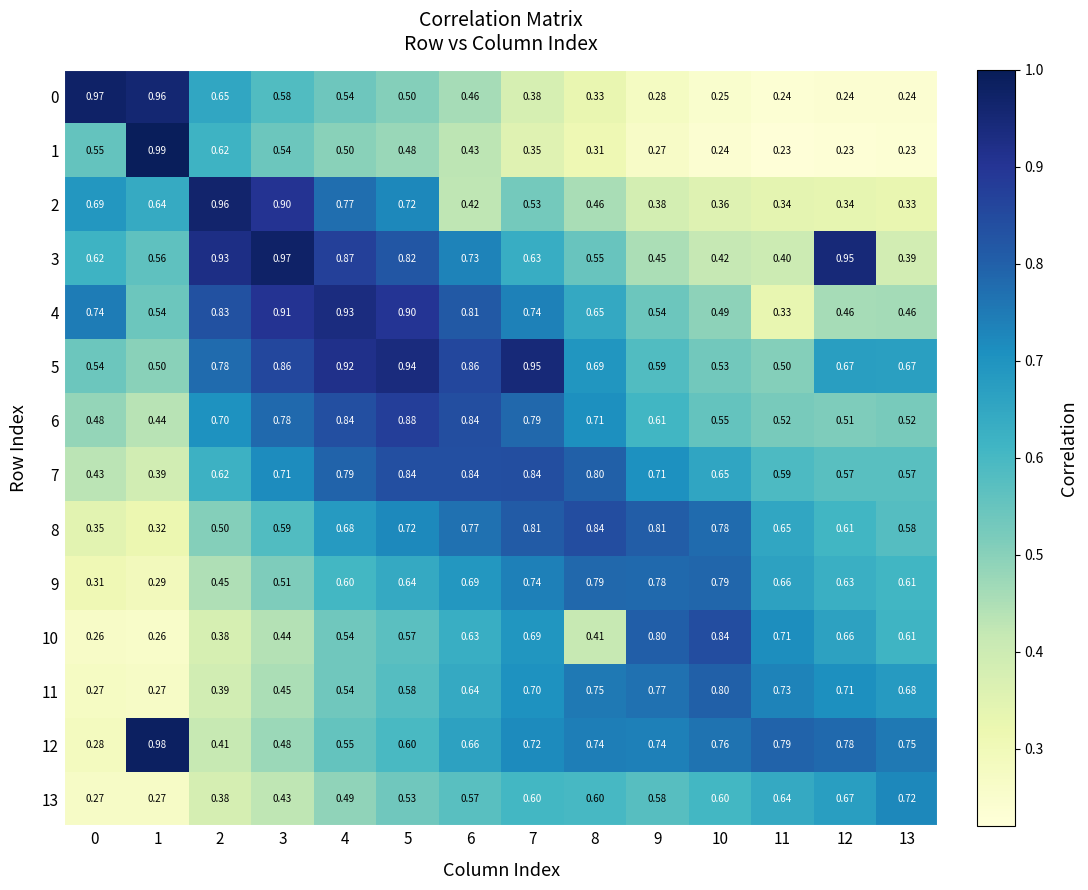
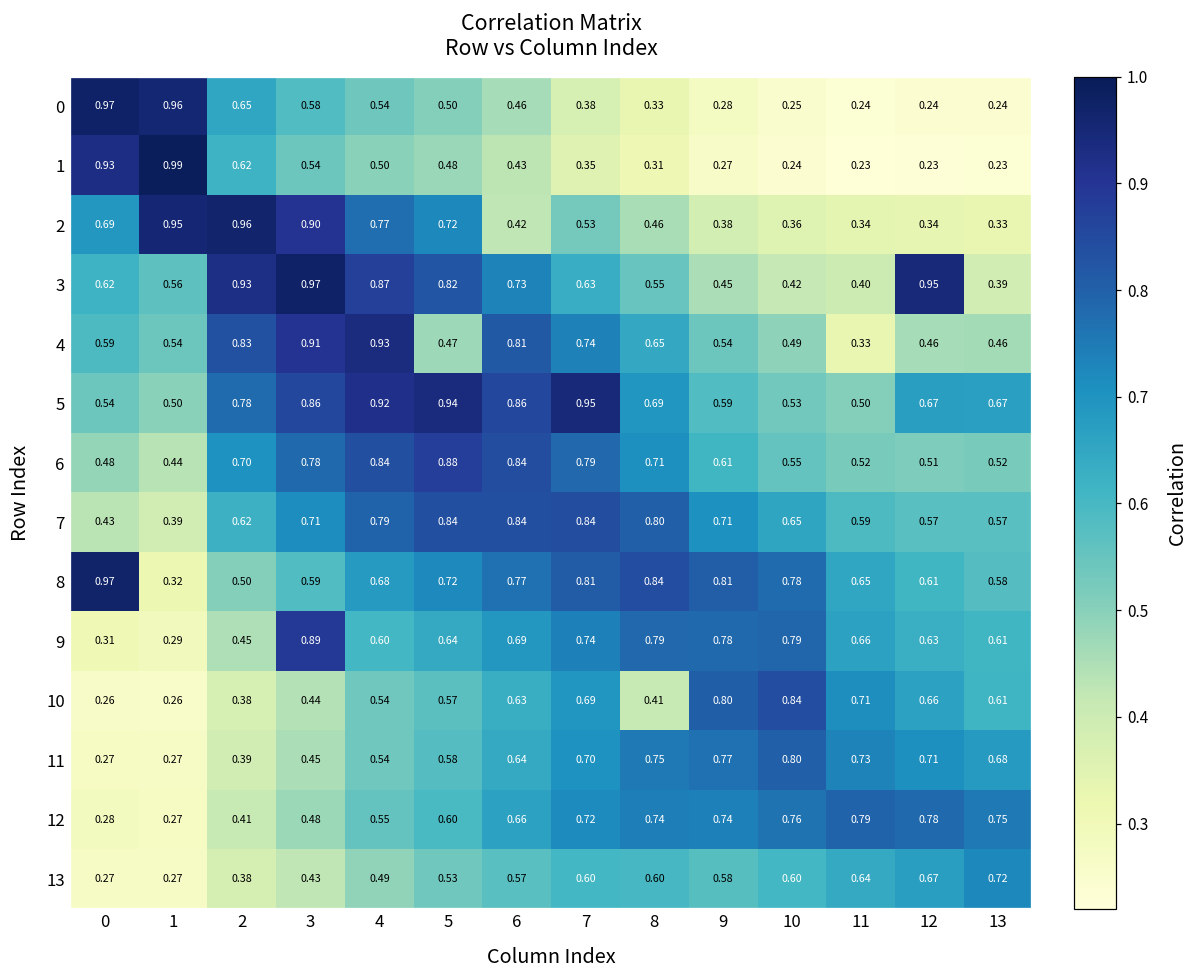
1, 0: 0.55 -> 0.93
2, 1: 0.64 -> 0.95
4, 0: 0.74 -> 0.59
4, 5: 0.90 -> 0.47
8, 0: 0.35 -> 0.97
9, 3: 0.51 -> 0.89
12, 1: 0.98 -> 0.27
